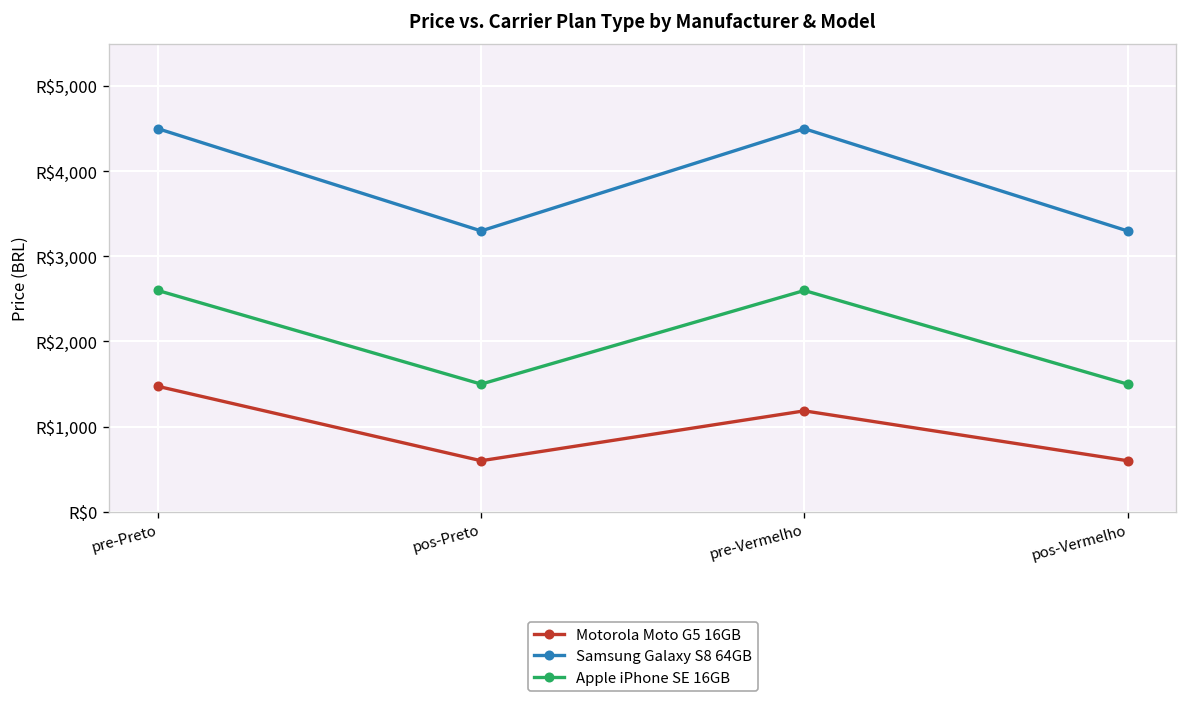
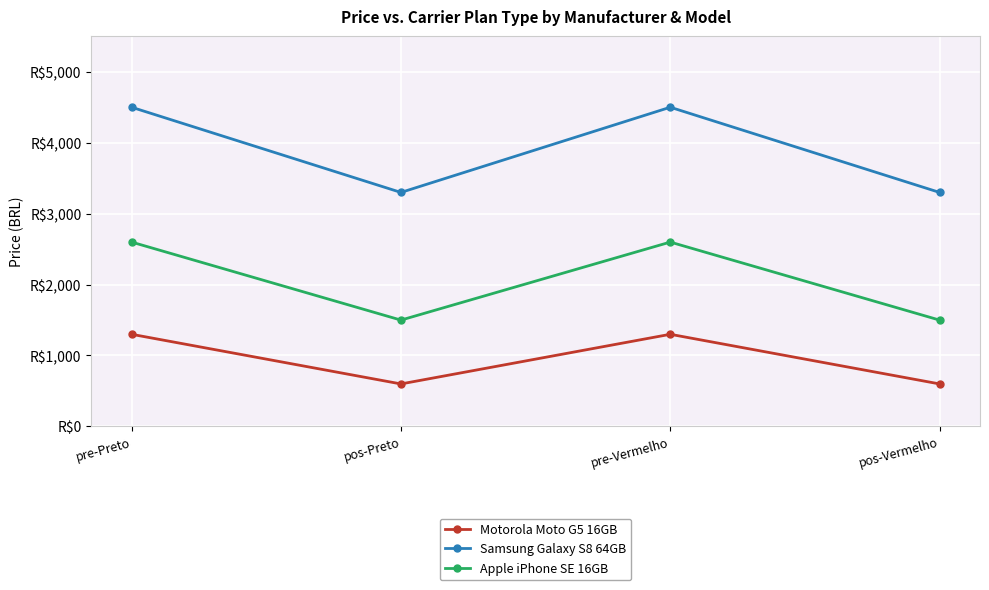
Motorola Moto G5 16GB, pre-Preto: R$1,500 -> R$1,300
Motorola Moto G5 16GB, pre-Vermelho: R$1,200 -> R$1,300
